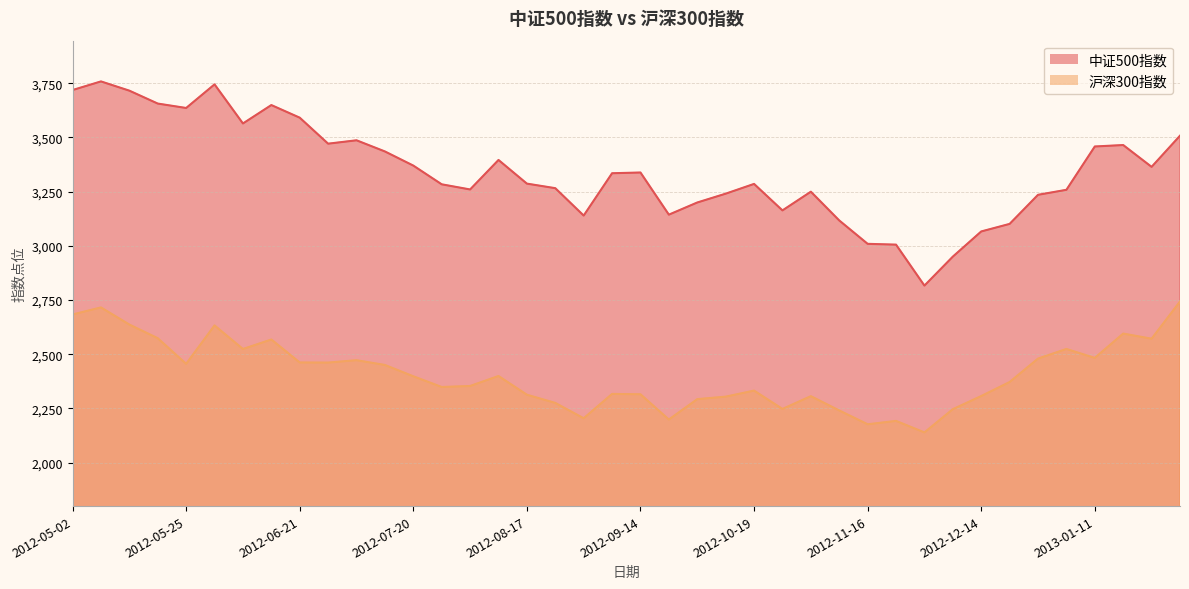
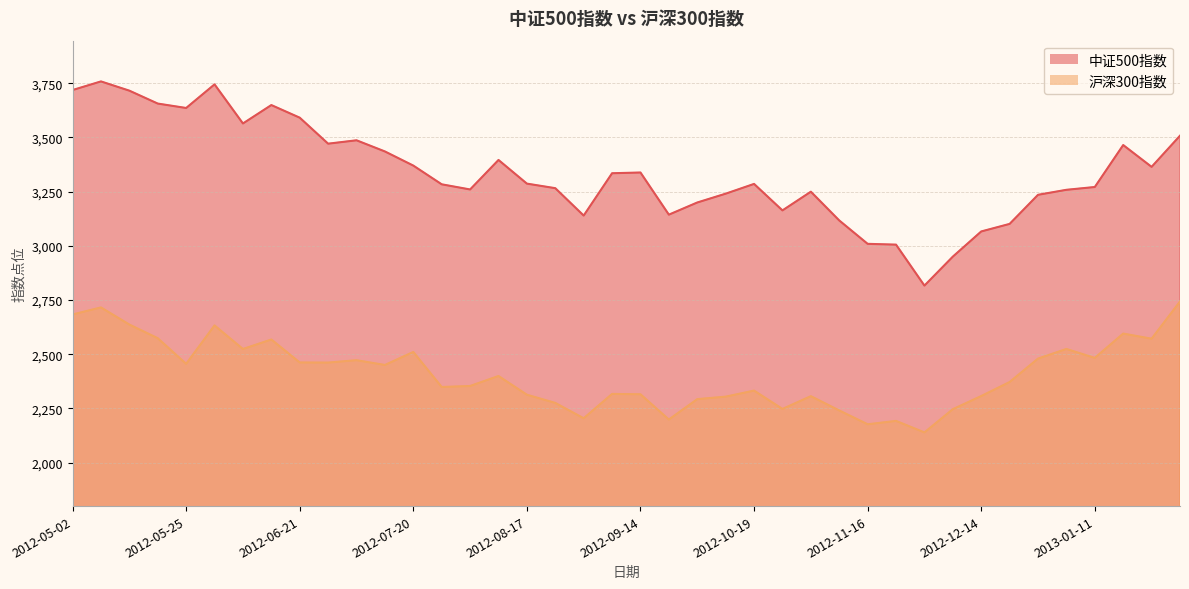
沪深300指数, 2012-07-20: 2,400 -> 2,510
中证500指数, 2013-01-11: 3,460 -> 3,270
